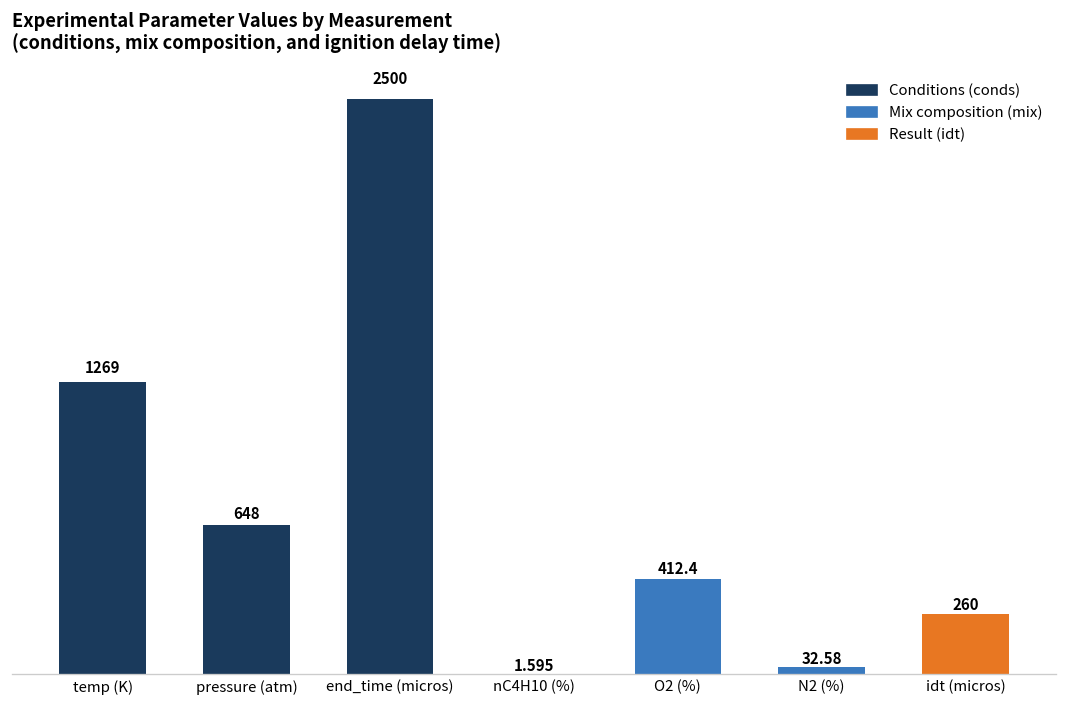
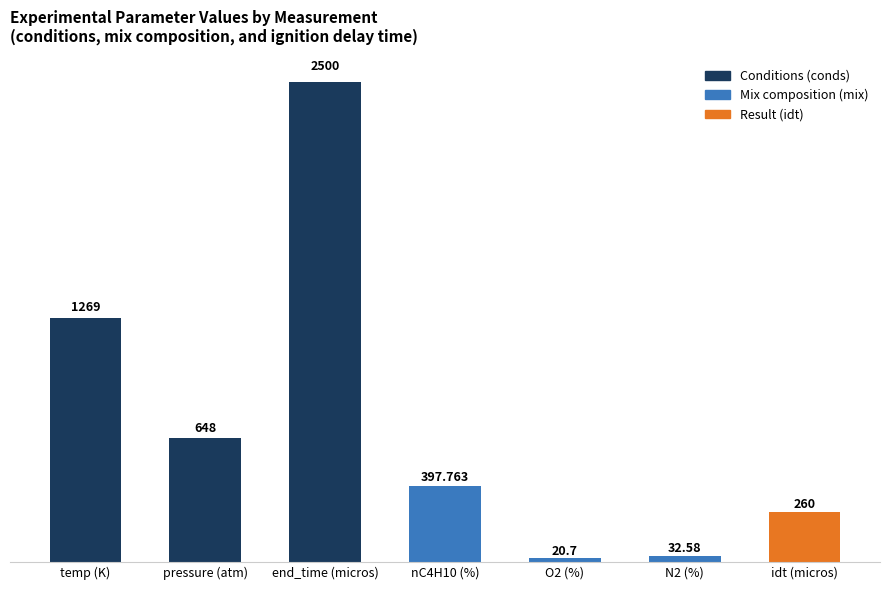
nC4H10 (%): 1.595 -> 397.763
O2 (%): 412.4 -> 20.7
